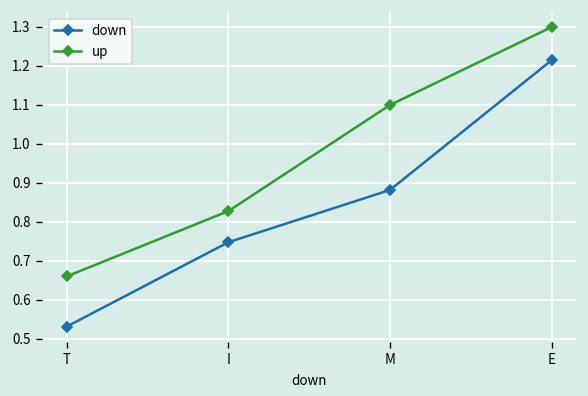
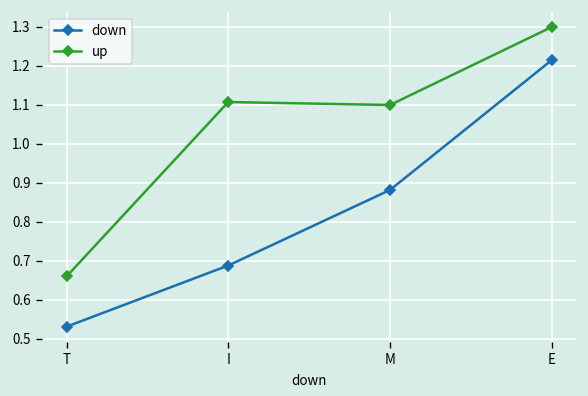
down, I: 0.75 -> 0.69
up, I: 0.83 -> 1.11
